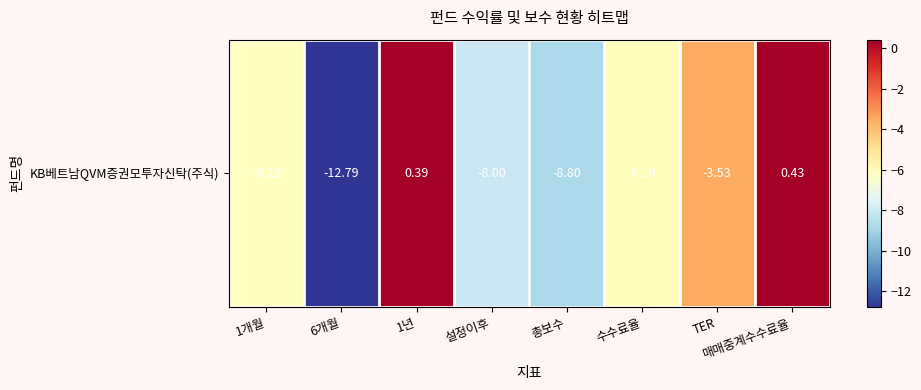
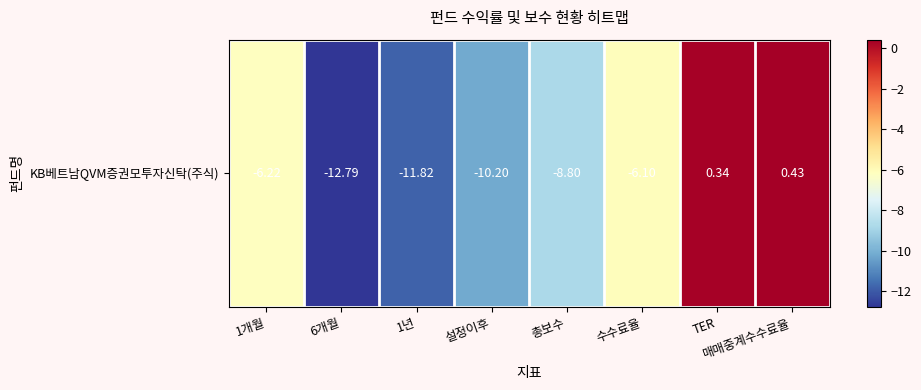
KB베트남QVM증권모투자신탁(주식), 1년: 0.39 -> -11.82
KB베트남QVM증권모투자신탁(주식), 설정이후: -8.00 -> -10.20
KB베트남QVM증권모투자신탁(주식), TER: -3.53 -> 0.34
